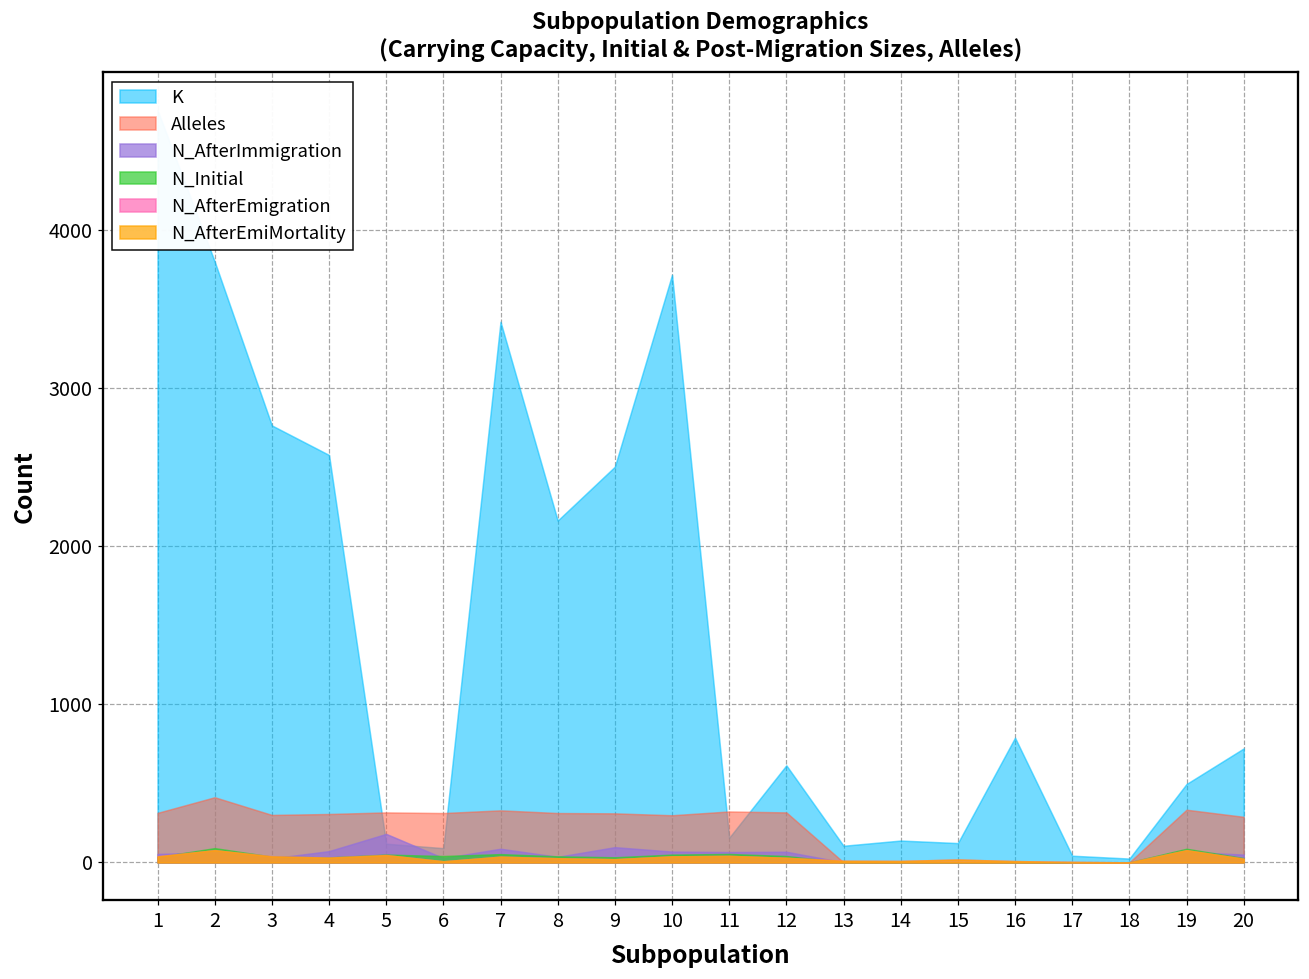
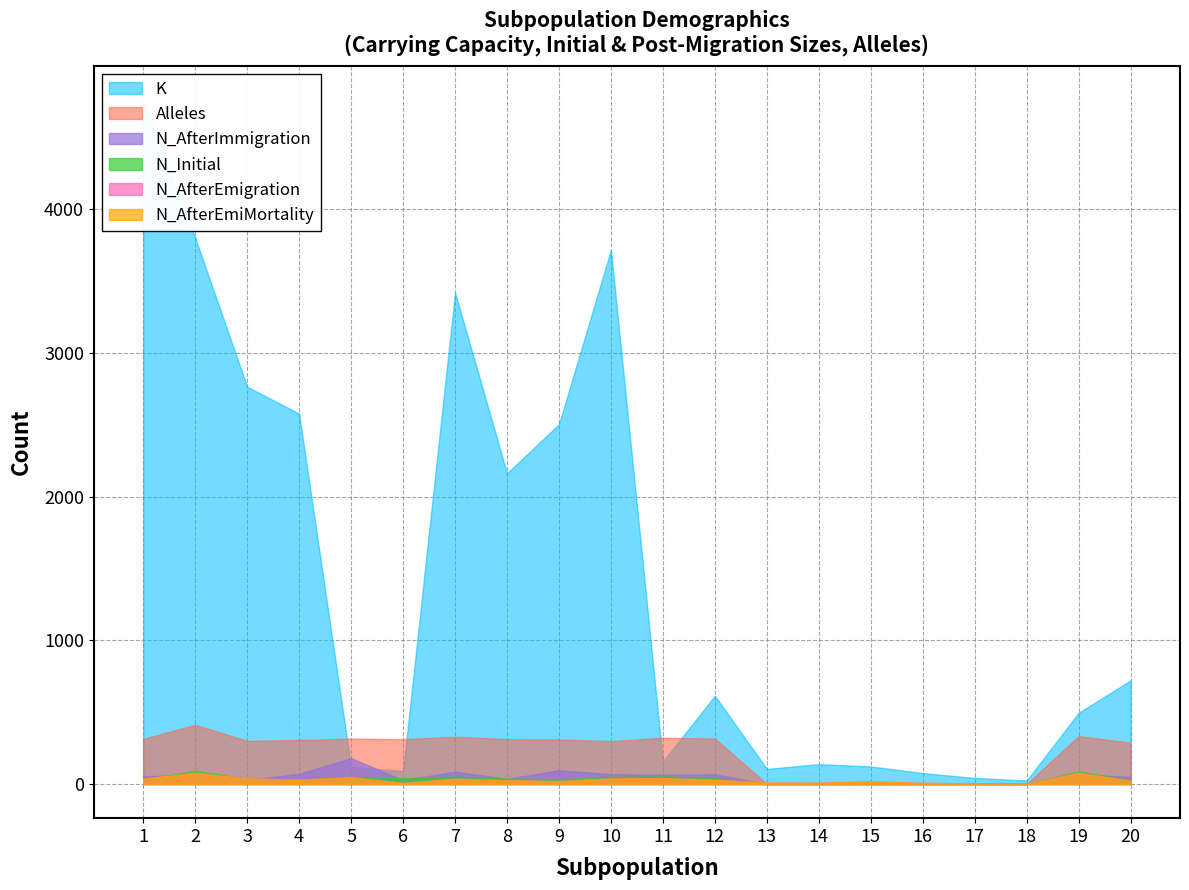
K, 16: 790 -> 80
